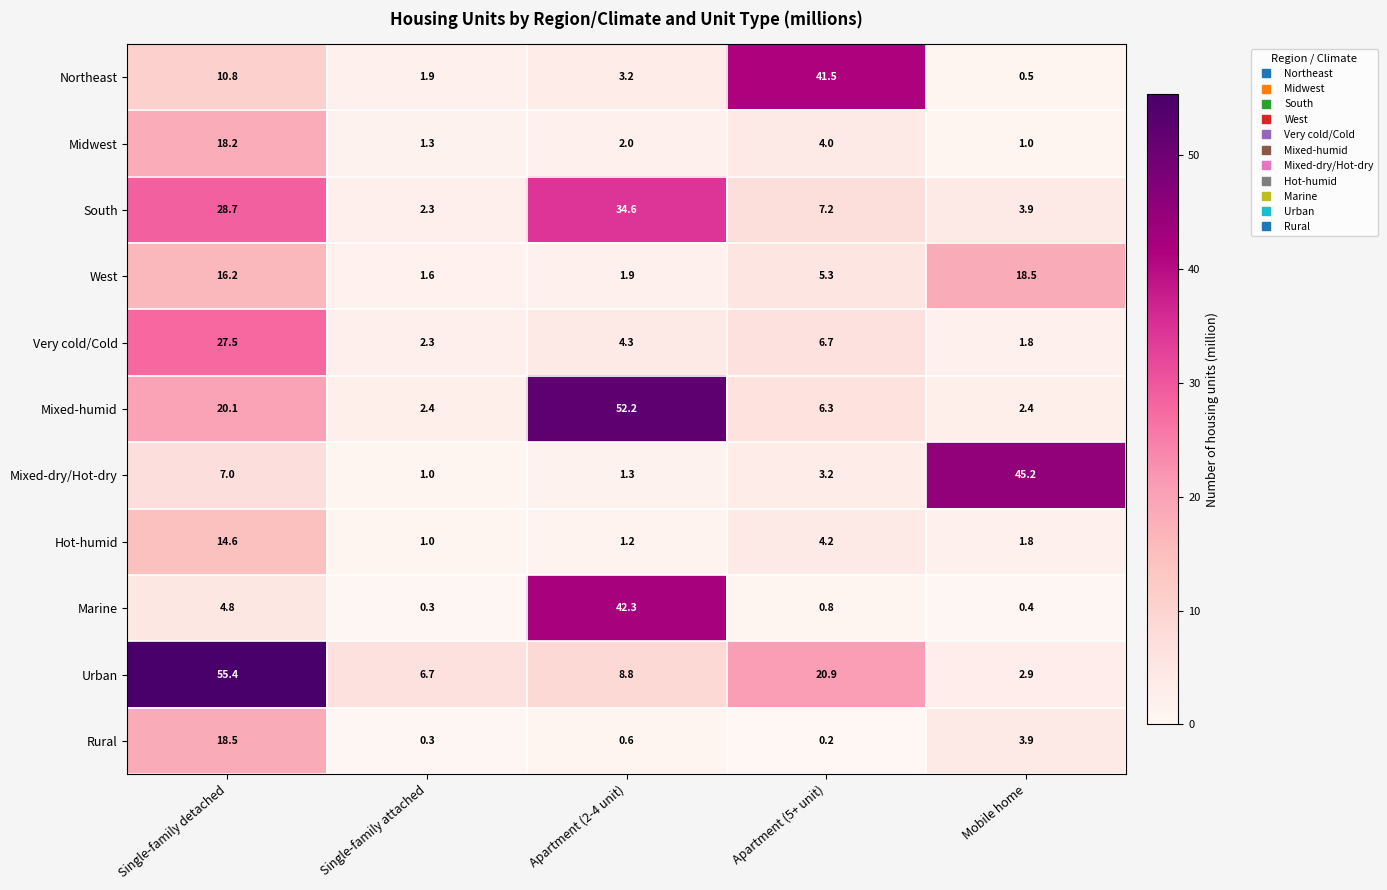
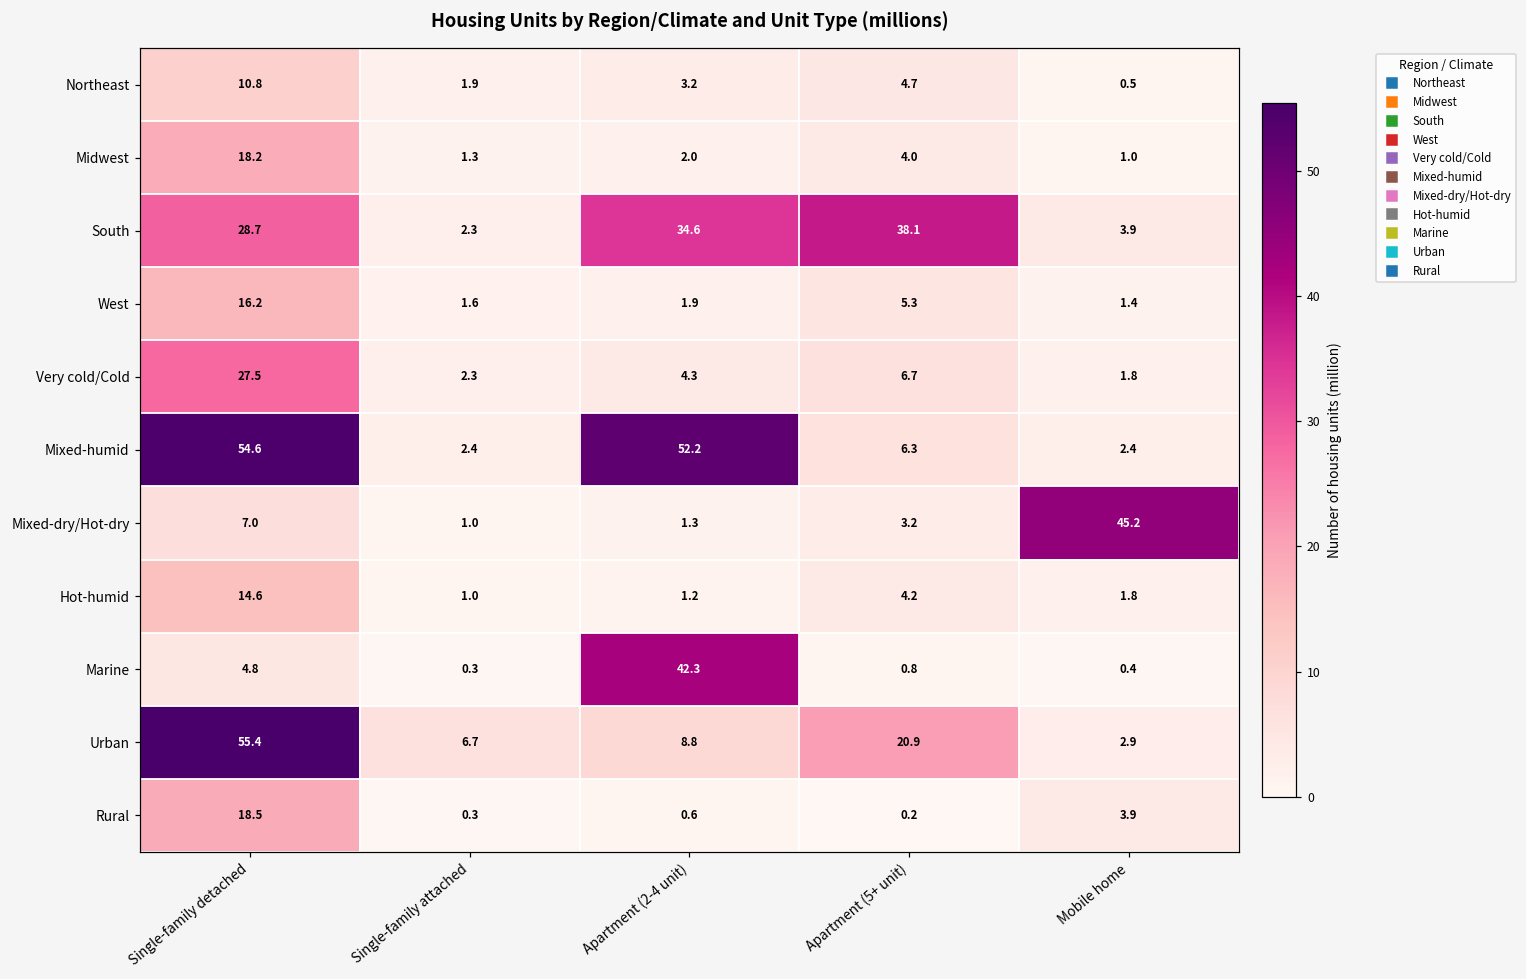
Northeast, Apartment (5+ unit): 41.5 -> 4.7
South, Apartment (5+ unit): 7.2 -> 38.1
West, Mobile home: 18.5 -> 1.4
Mixed-humid, Single-family detached: 20.1 -> 54.6
